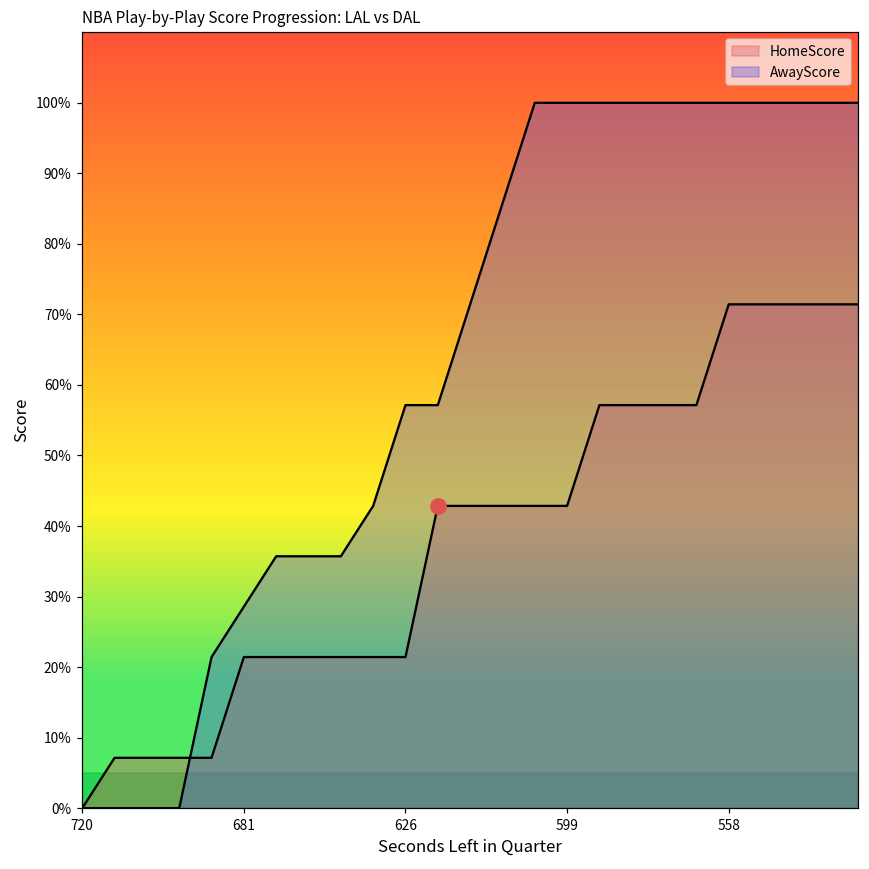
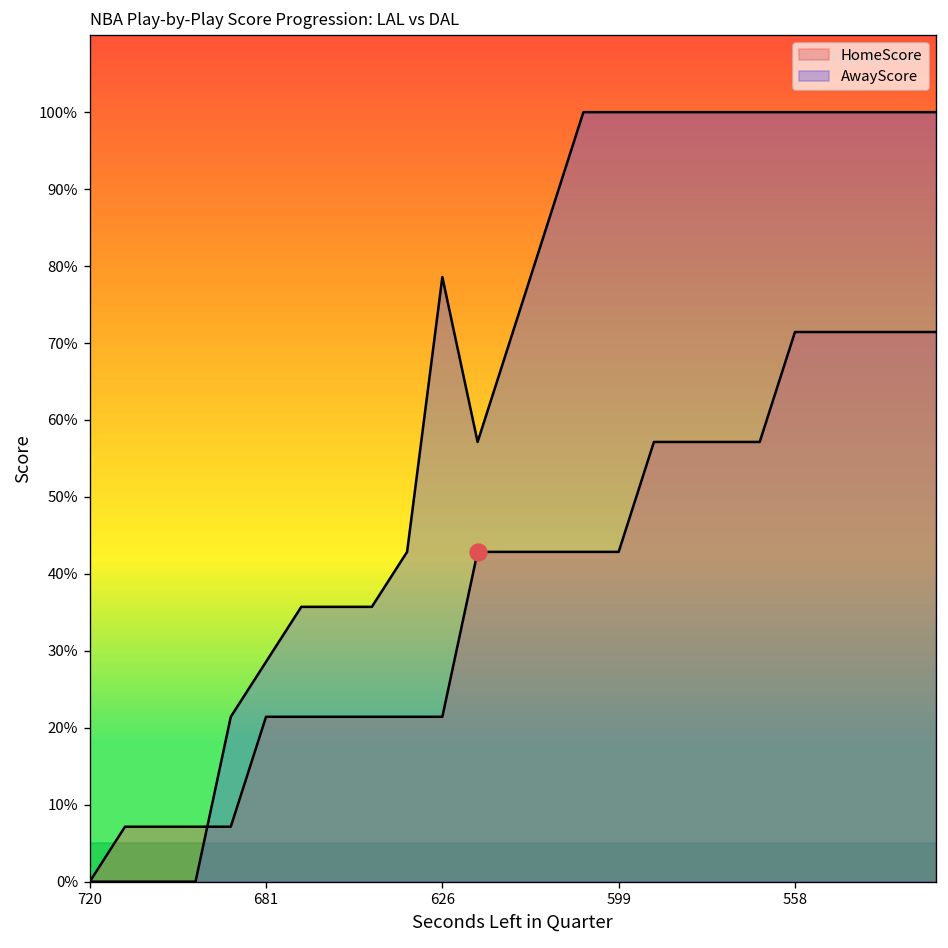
AwayScore, 626: 57% -> 79%
